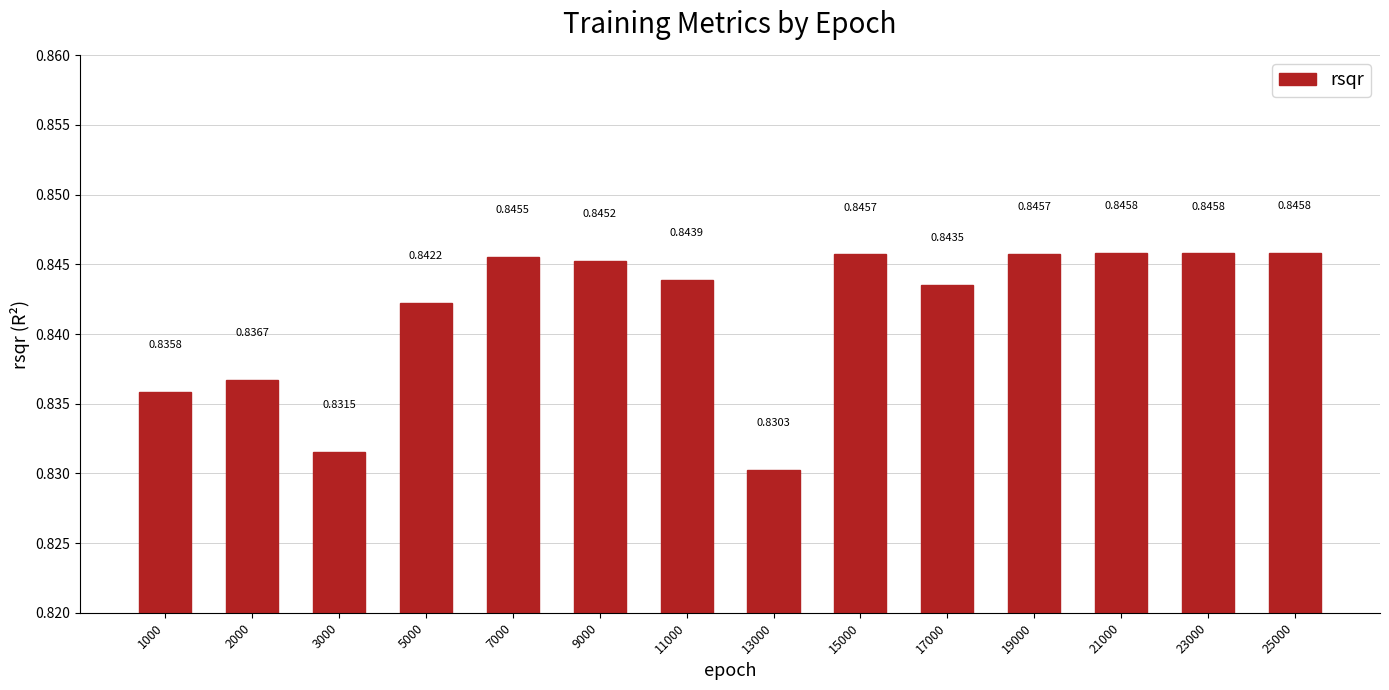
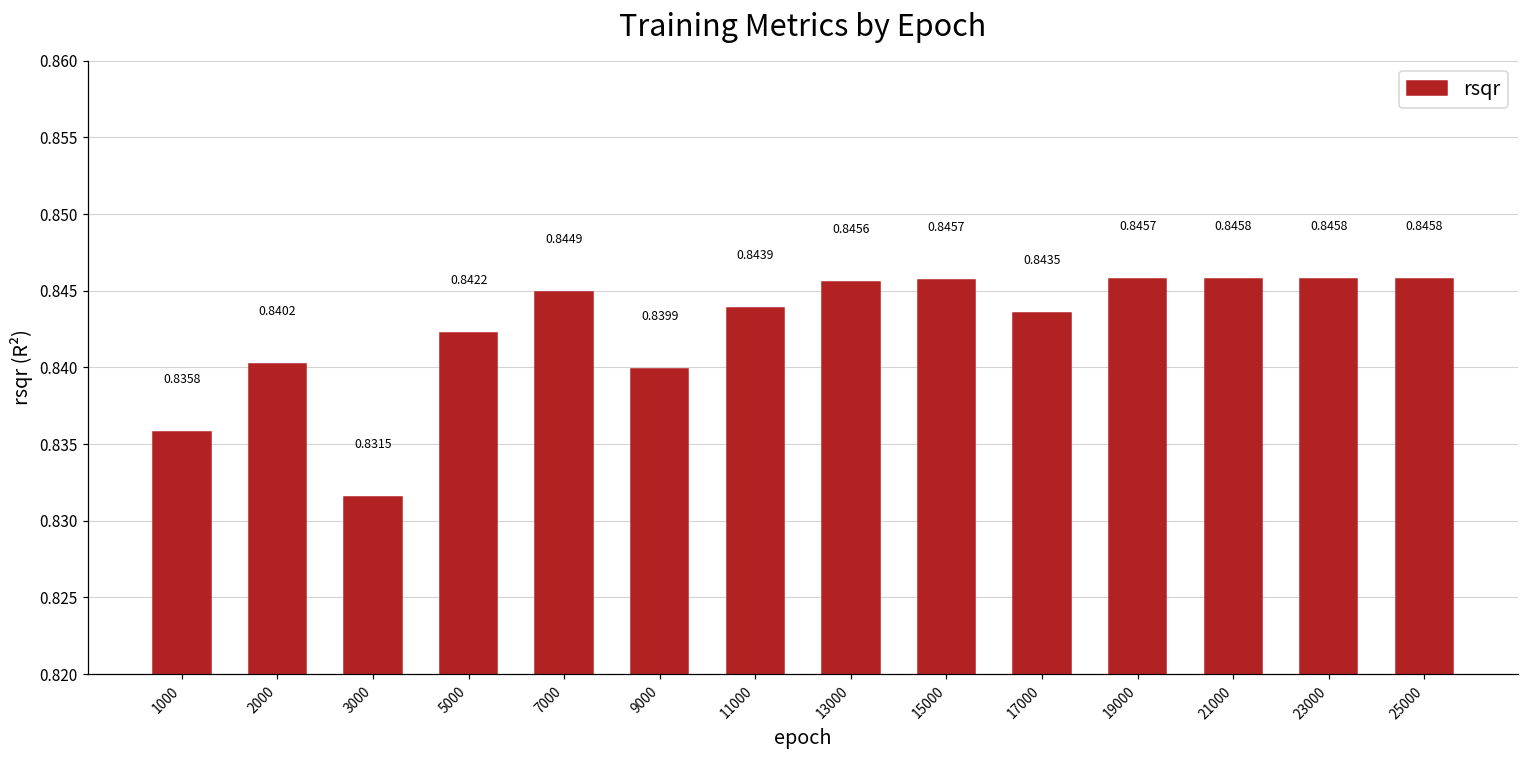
2000: 0.8367 -> 0.8402
7000: 0.8455 -> 0.8449
9000: 0.8452 -> 0.8399
13000: 0.8303 -> 0.8456
